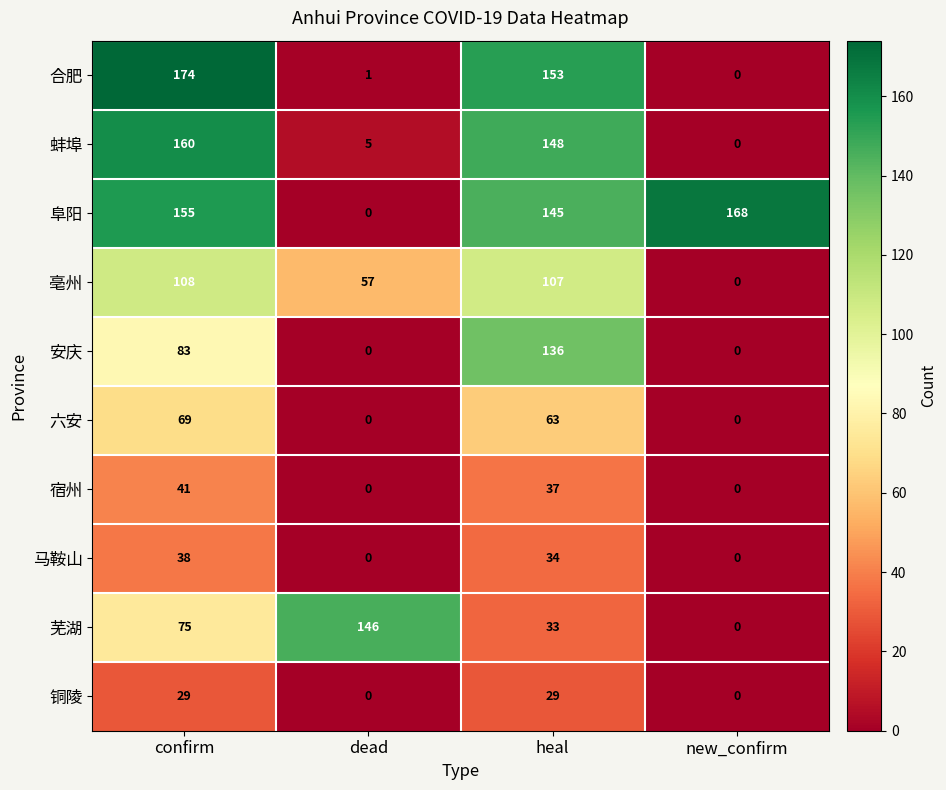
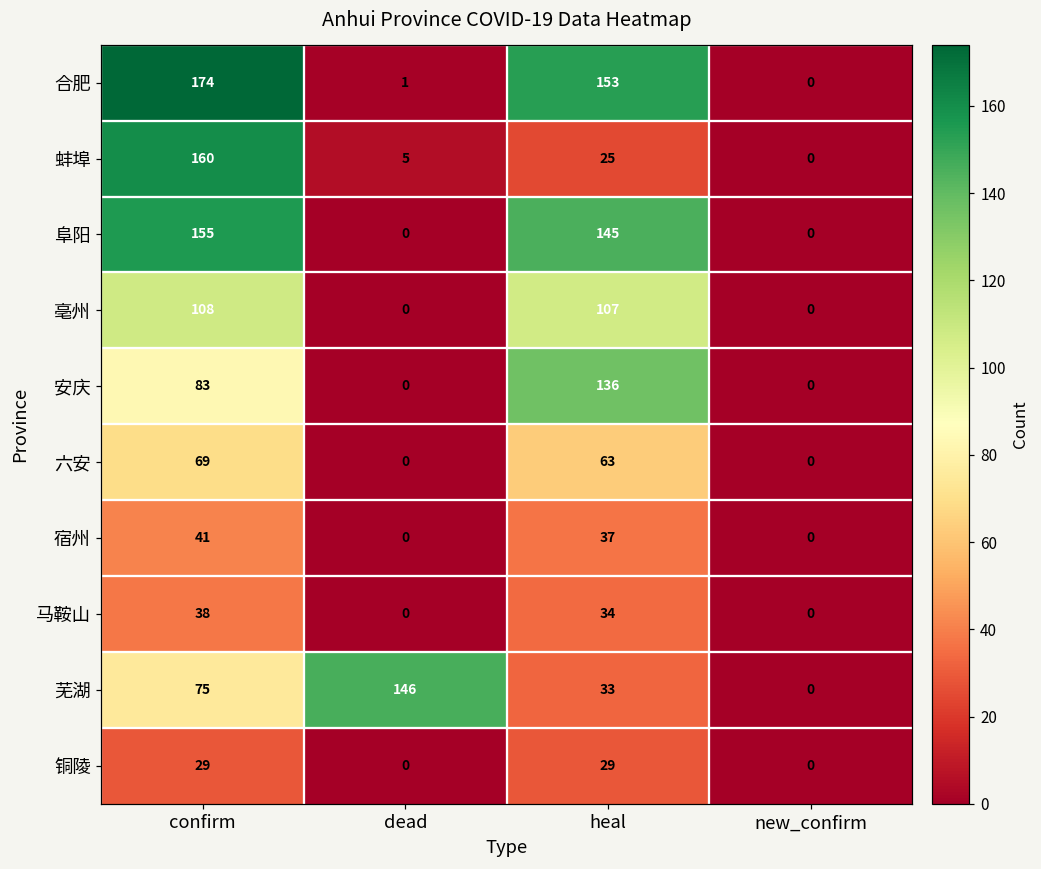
蚌埠, heal: 148 -> 25
阜阳, new_confirm: 168 -> 0
亳州, dead: 57 -> 0
